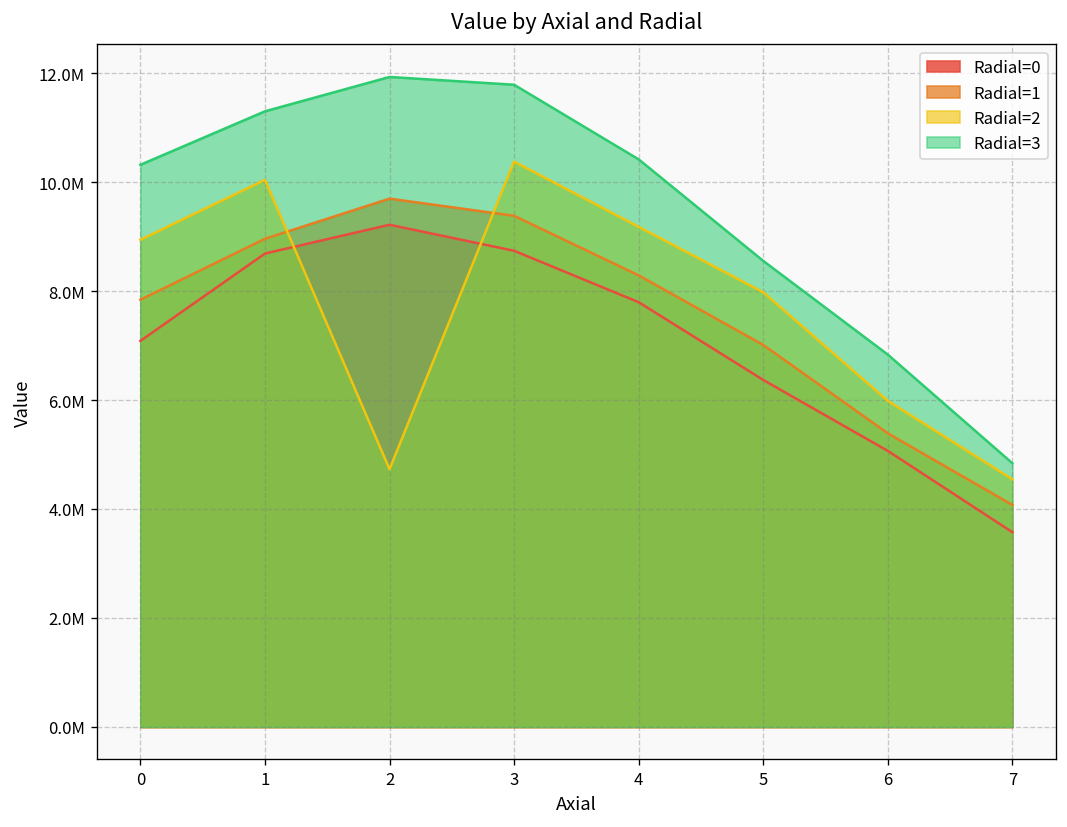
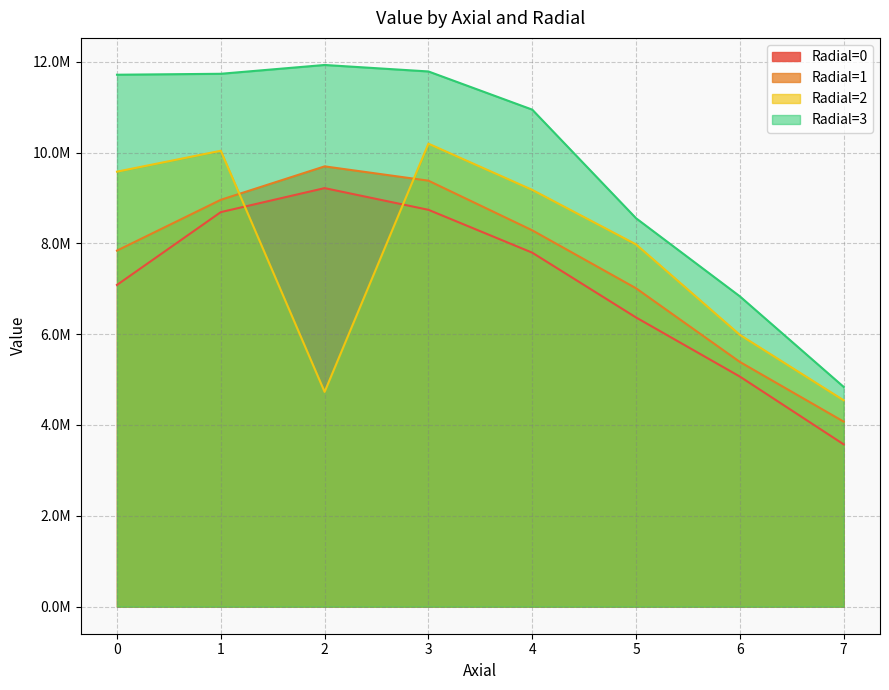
Radial=2, 0: 8900000 -> 9600000
Radial=3, 0: 10300000 -> 11700000
Radial=3, 1: 11300000 -> 11700000
Radial=2, 3: 10400000 -> 10200000
Radial=3, 4: 10400000 -> 10900000
